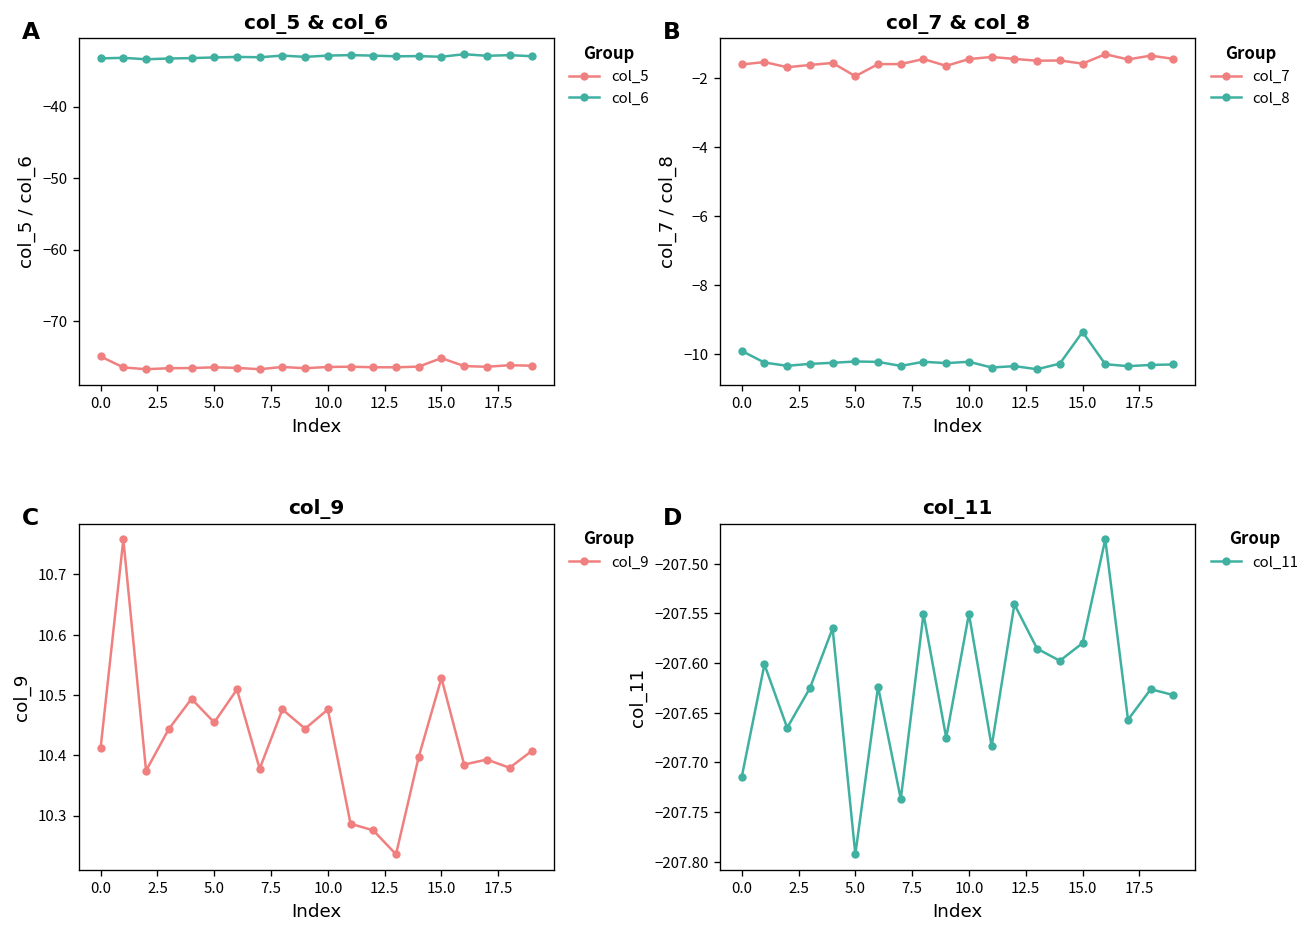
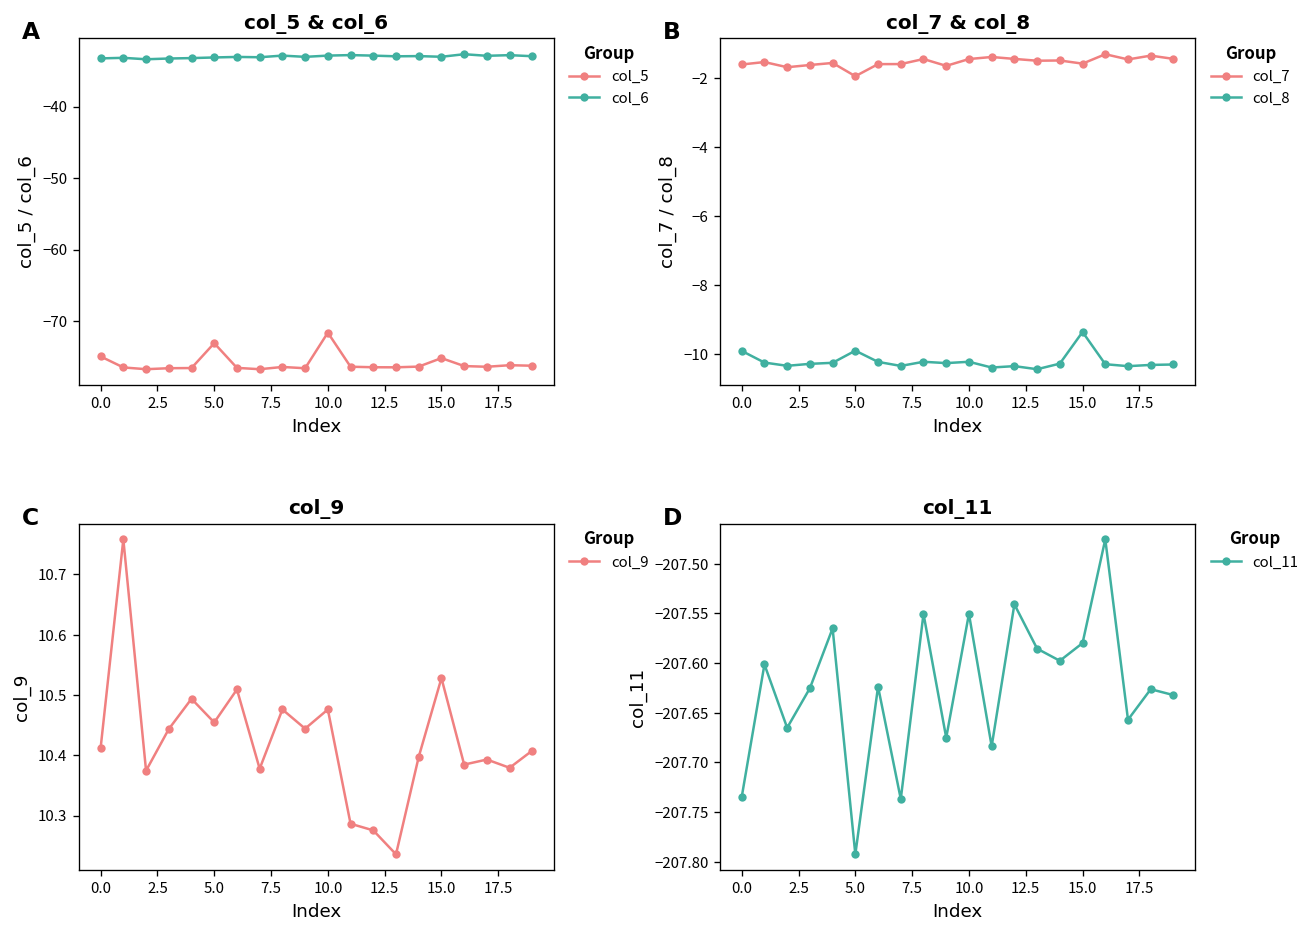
col_5 & col_6, col_5, 5.0: -76 -> -73
col_5 & col_6, col_5, 10.0: -76 -> -72
col_7 & col_8, col_8, 5.0: -10.2 -> -9.9
col_11, 0.0: -207.71 -> -207.73
